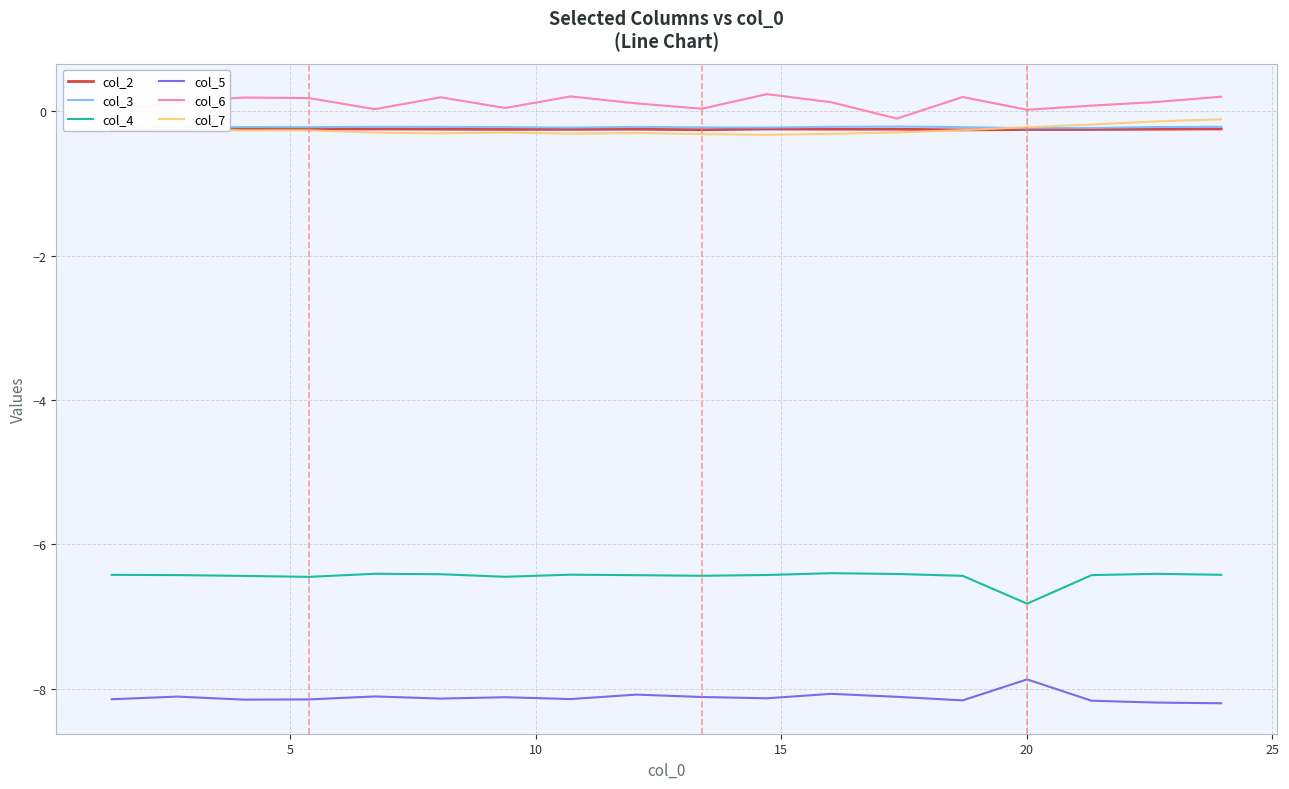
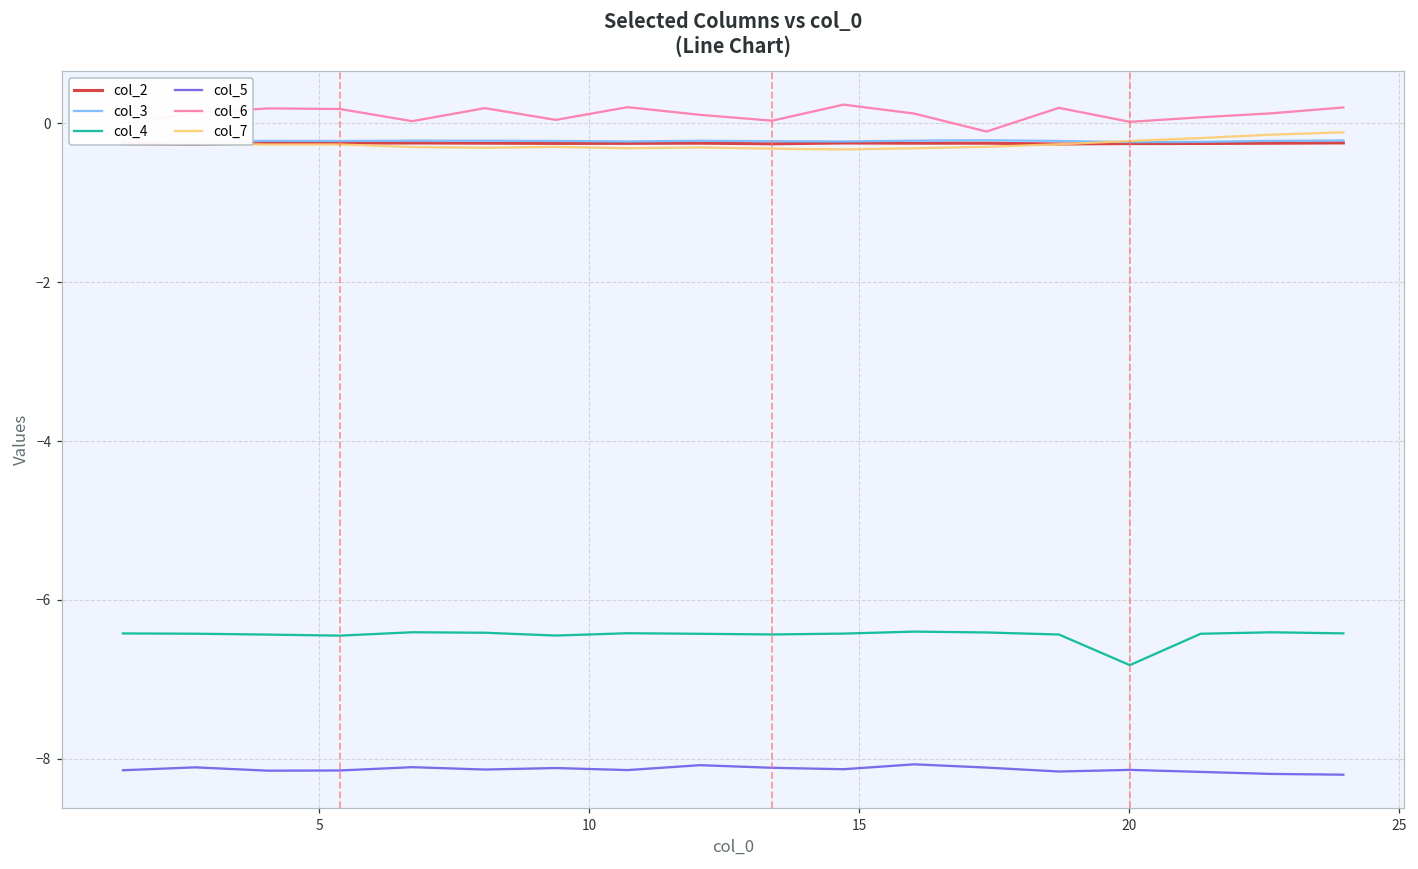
col_5, 20: -7.9 -> -8.1
